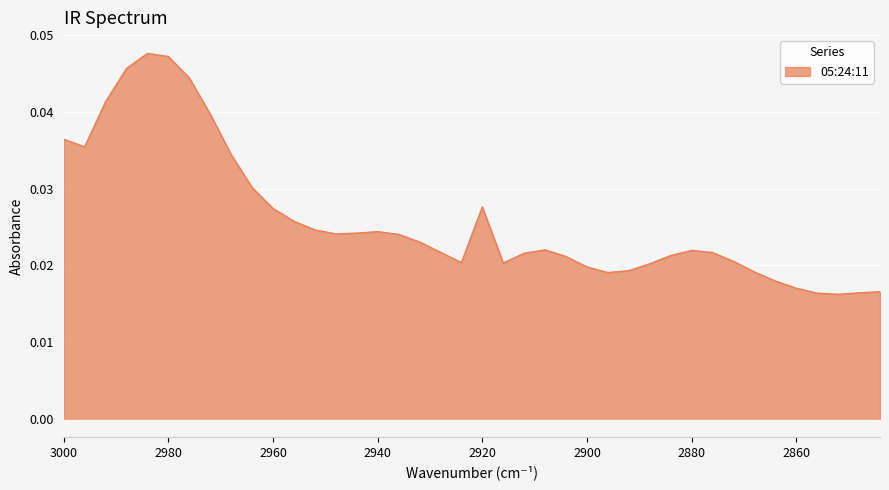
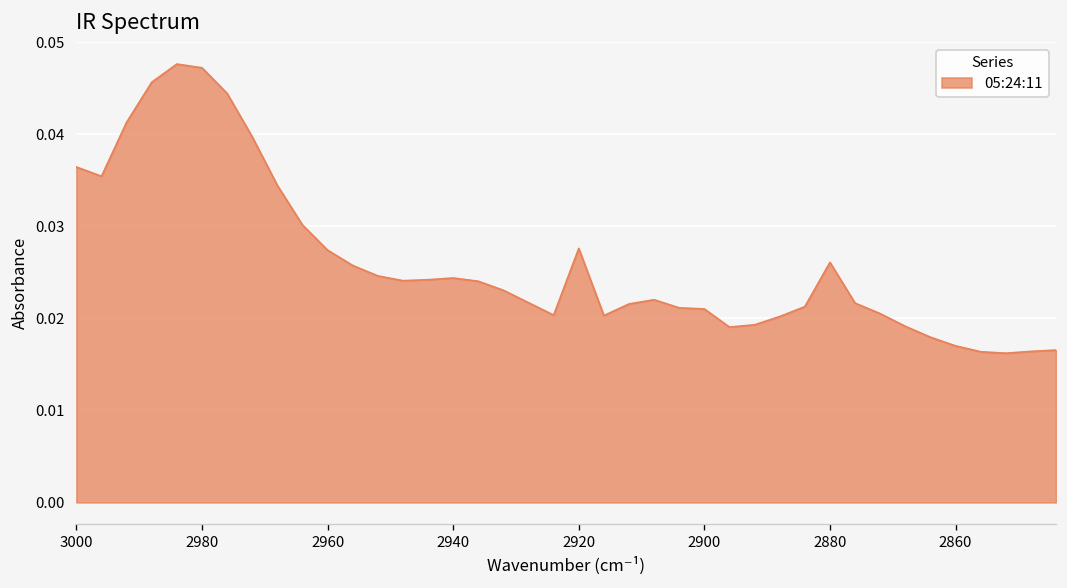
2900: 0.020 -> 0.021
2880: 0.022 -> 0.026
